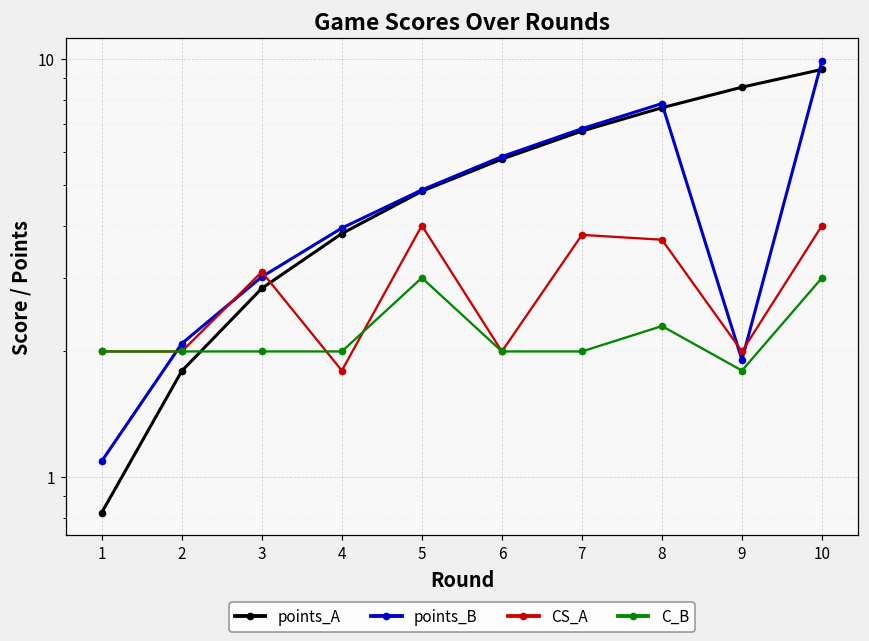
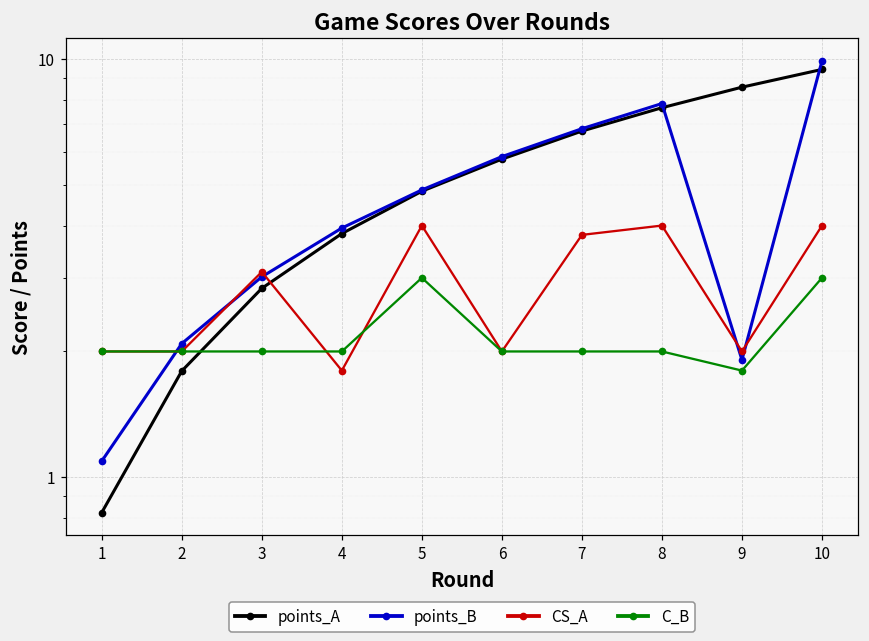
CS_A, 8: 3.7 -> 4.0
C_B, 8: 2.3 -> 2.0
